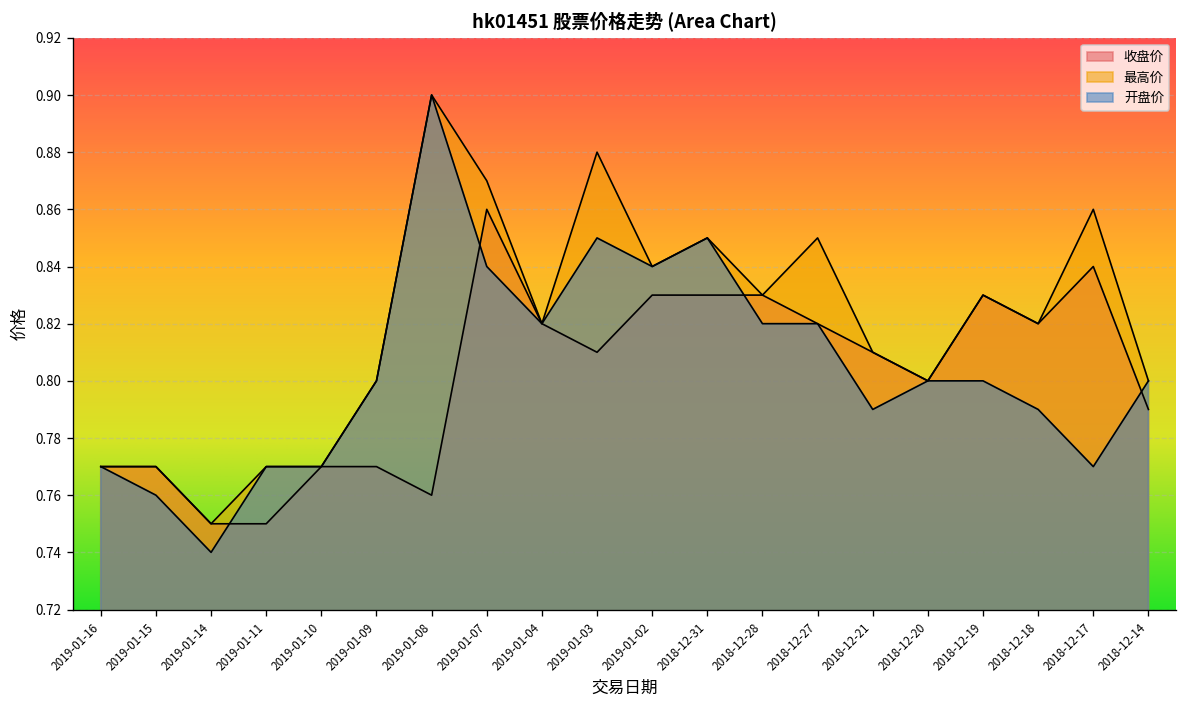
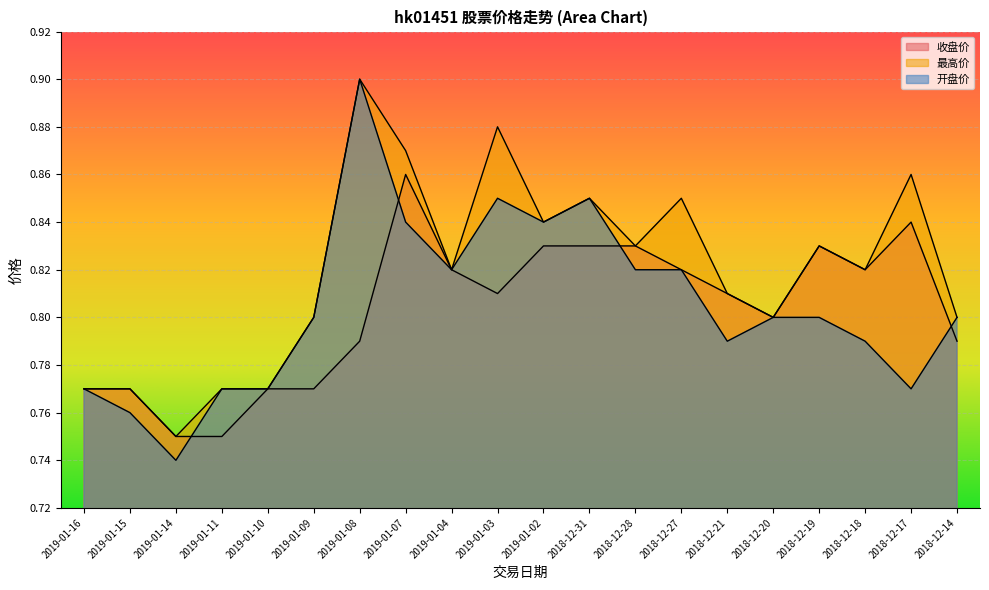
收盘价, 2019-01-08: 0.76 -> 0.79
